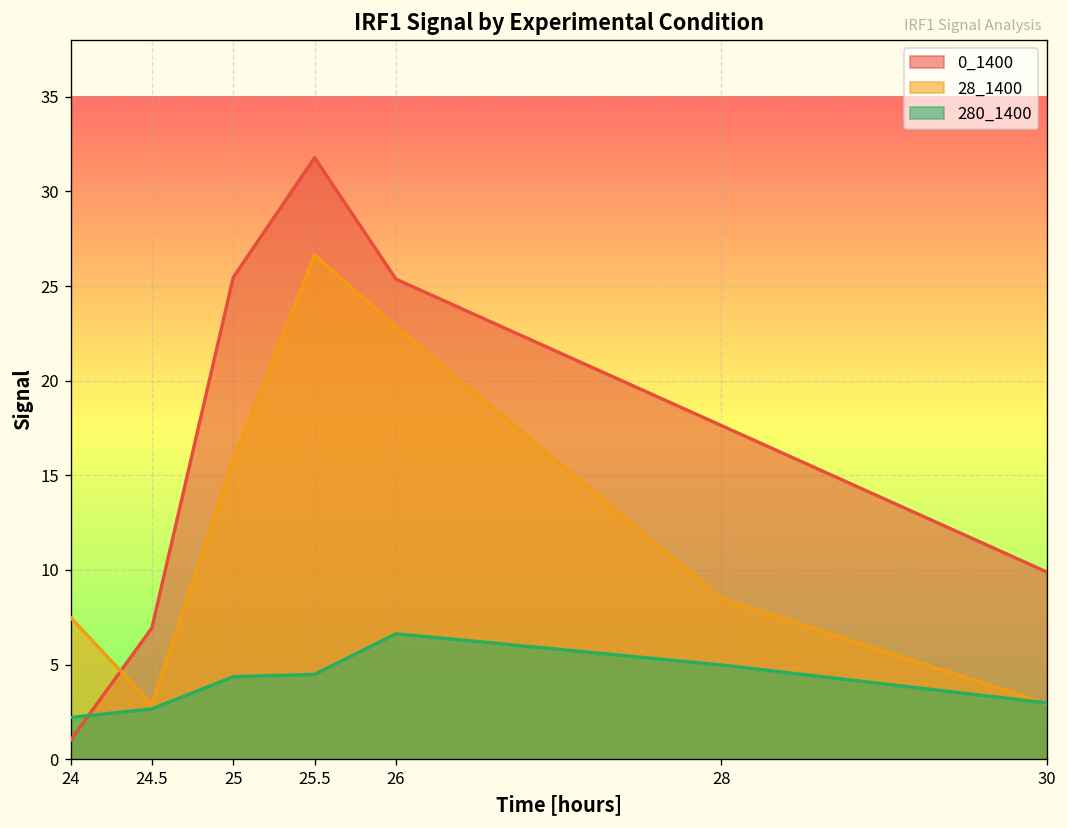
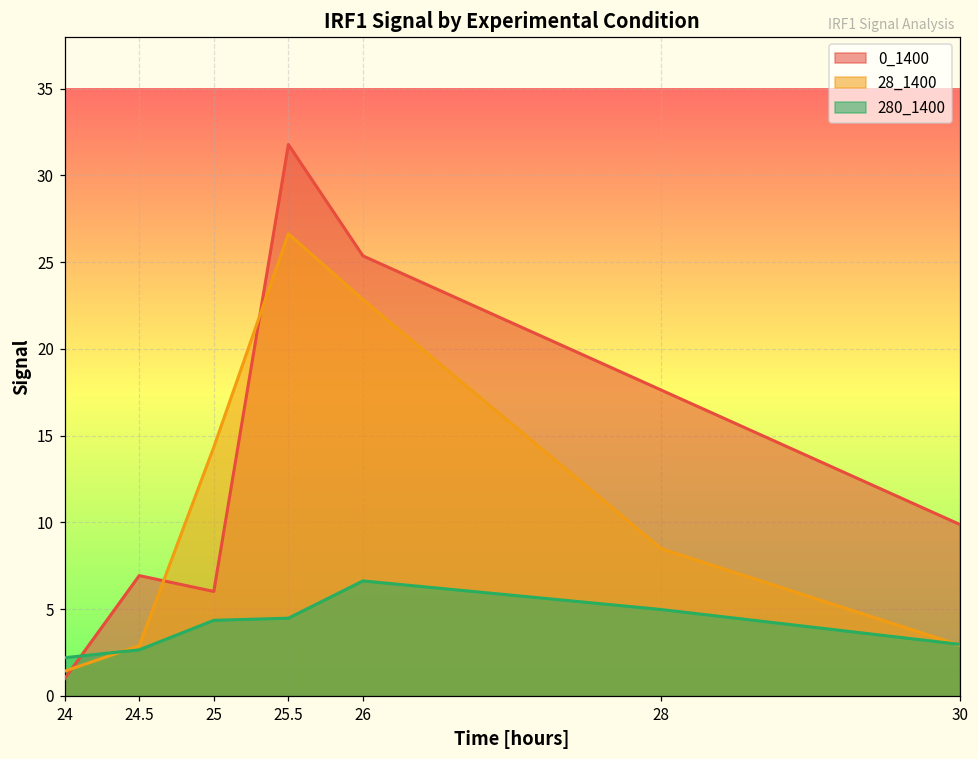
28_1400, 24: 7.5 -> 1.4
0_1400, 25: 25.5 -> 6.0
28_1400, 25: 15.8 -> 14.3
